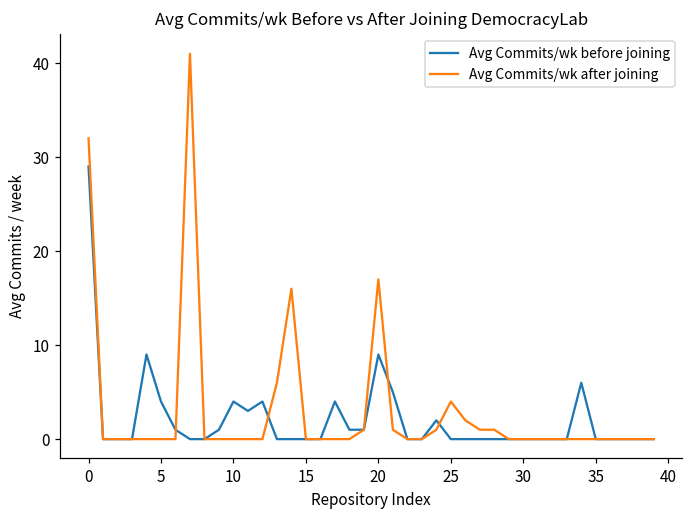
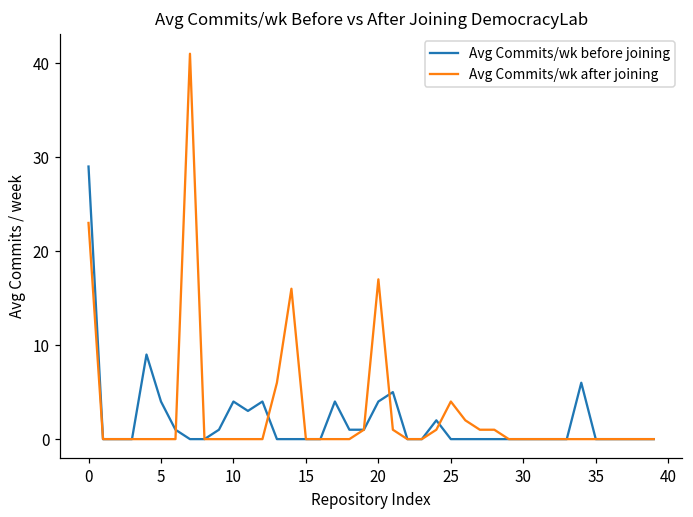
Avg Commits/wk after joining, 0: 32 -> 23
Avg Commits/wk before joining, 20: 9 -> 4
